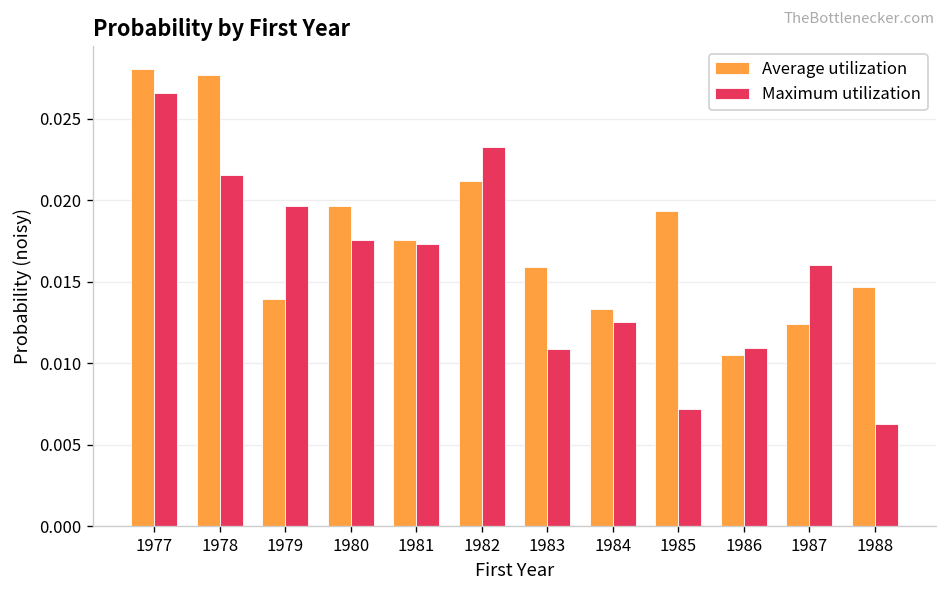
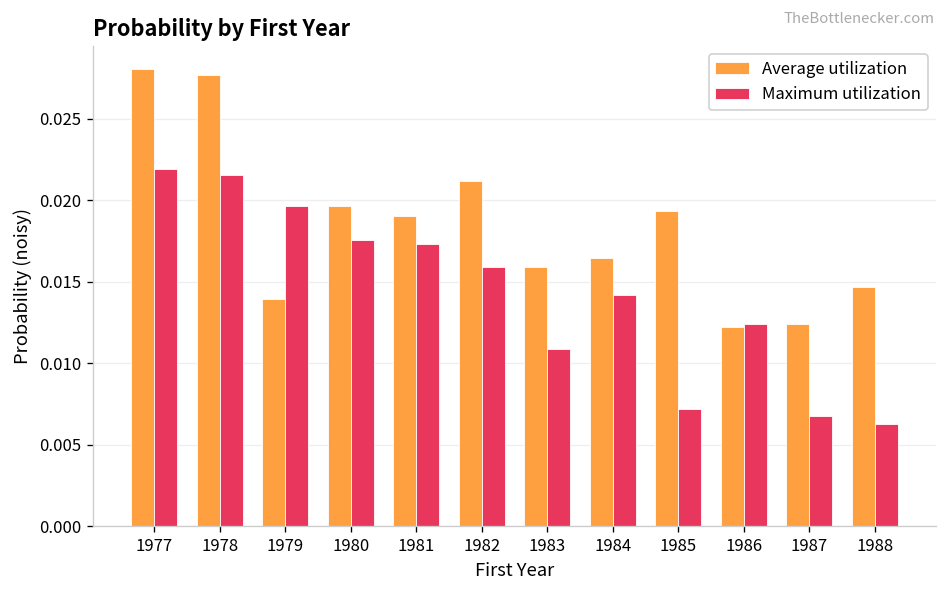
Maximum utilization, 1977: 0.0266 -> 0.0219
Average utilization, 1981: 0.0176 -> 0.0190
Maximum utilization, 1982: 0.0232 -> 0.0159
Average utilization, 1984: 0.0134 -> 0.0165
Maximum utilization, 1984: 0.0126 -> 0.0142
Average utilization, 1986: 0.0105 -> 0.0123
Maximum utilization, 1986: 0.0109 -> 0.0124
Maximum utilization, 1987: 0.0161 -> 0.0068
